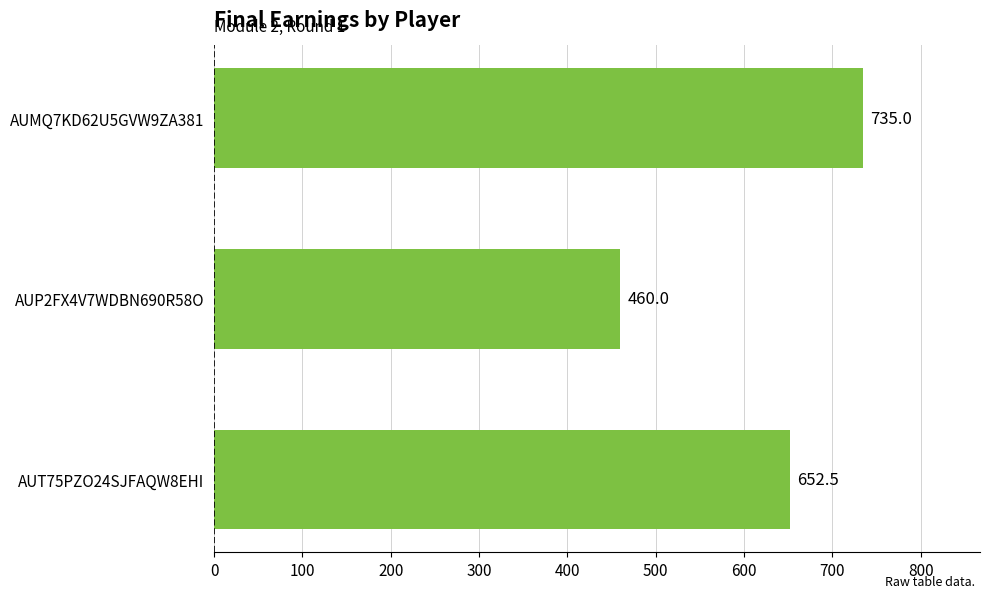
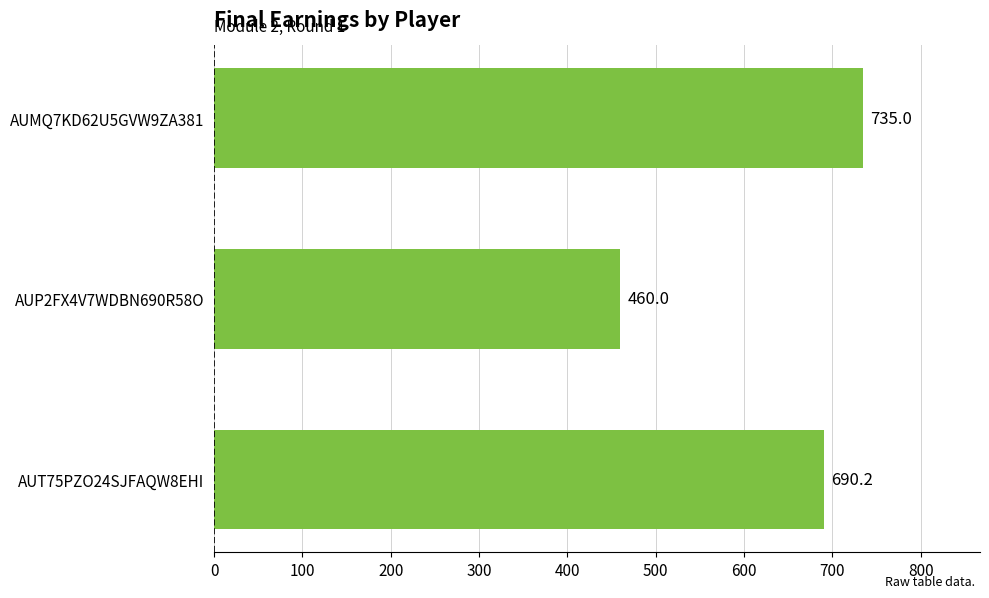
AUT75PZO24SJFAQW8EHI: 652.5 -> 690.2
